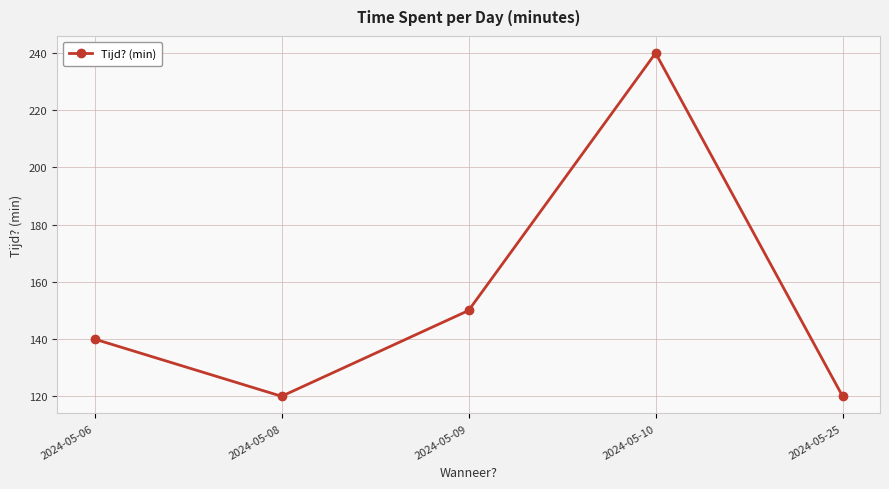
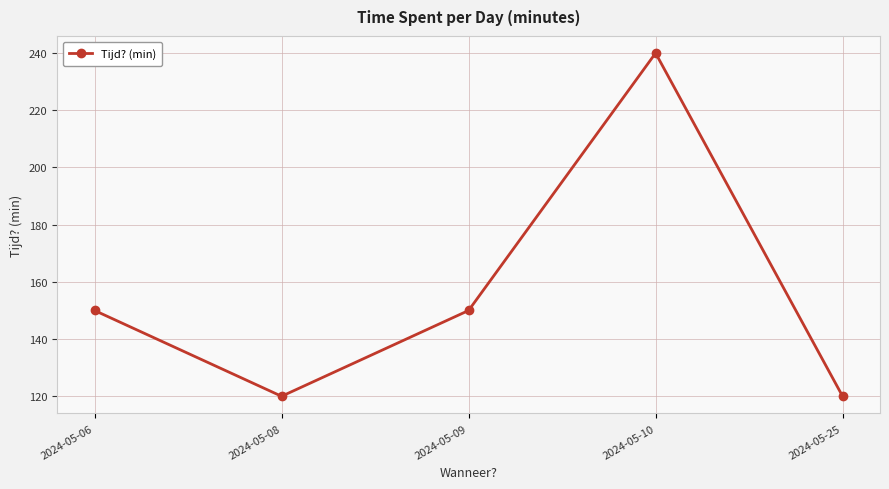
2024-05-06: 140 -> 150
